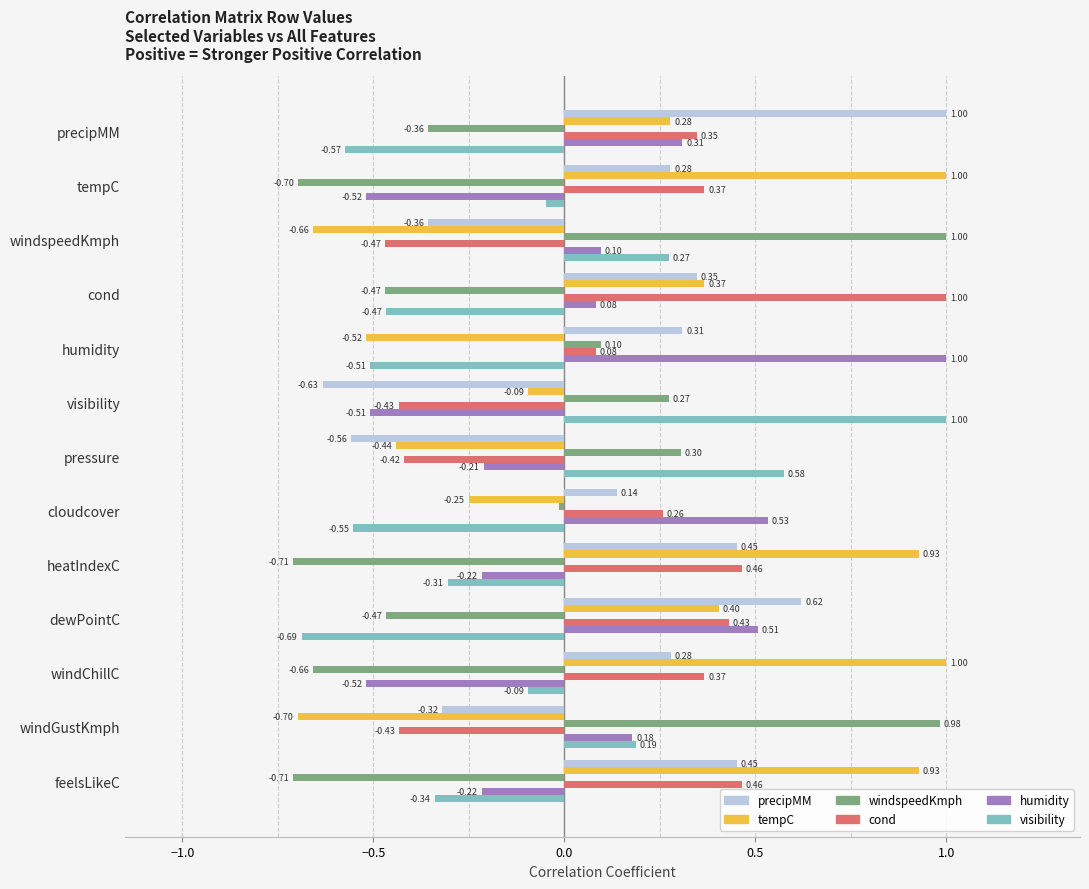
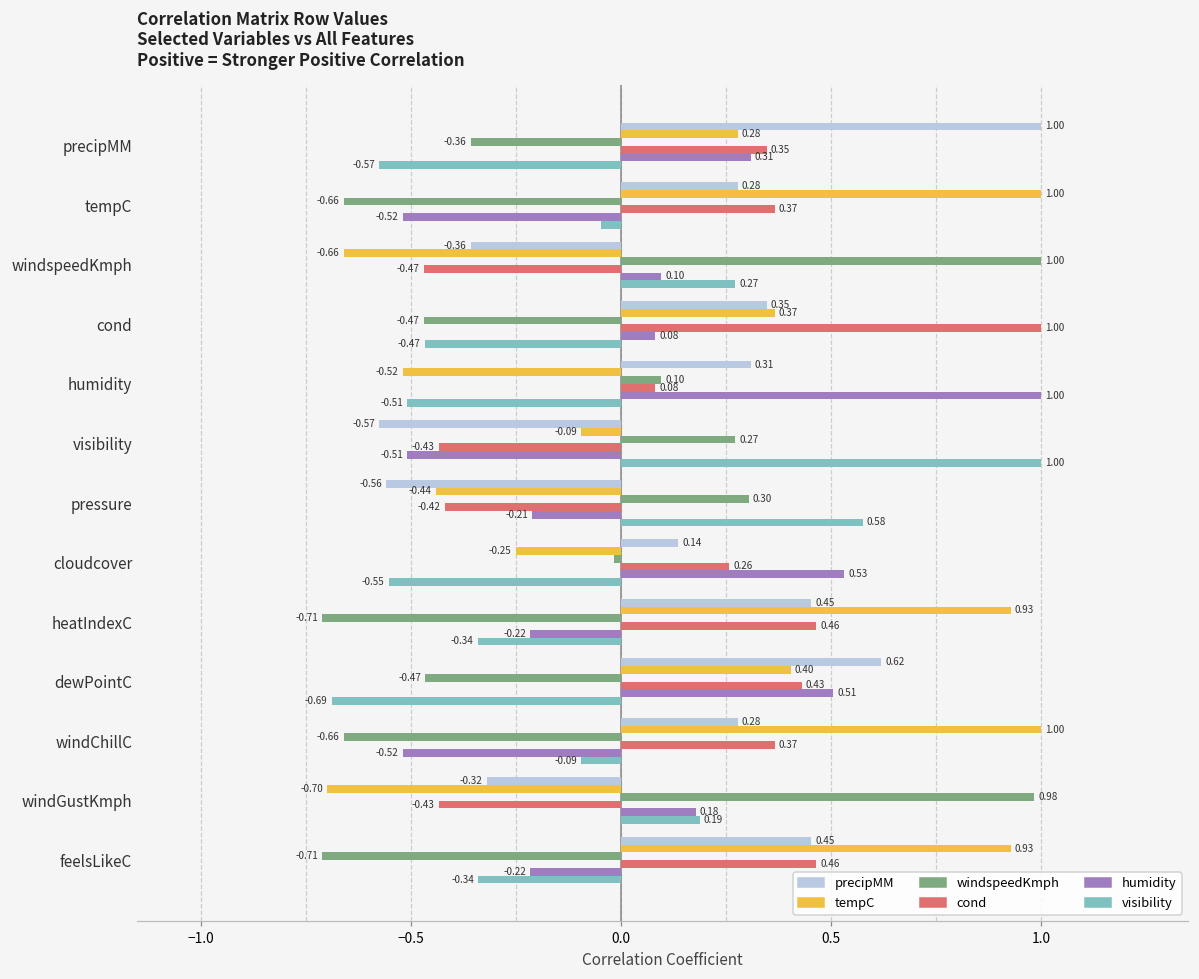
windspeedKmph, tempC: -0.70 -> -0.66
precipMM, visibility: -0.63 -> -0.57
visibility, heatIndexC: -0.31 -> -0.34
